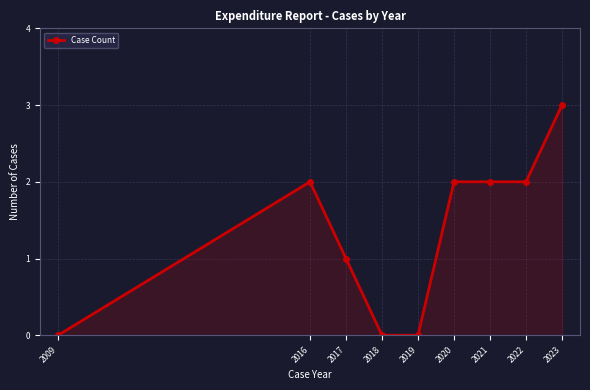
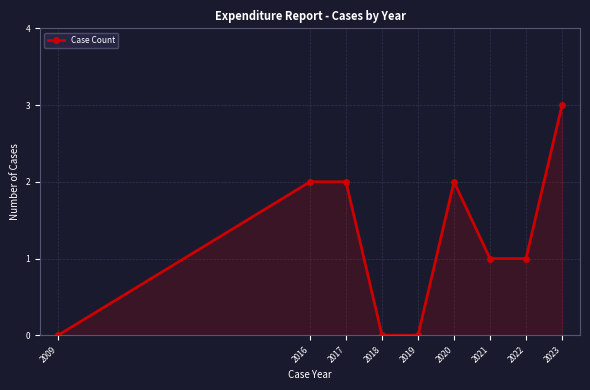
2017: 1 -> 2
2021: 2 -> 1
2022: 2 -> 1
